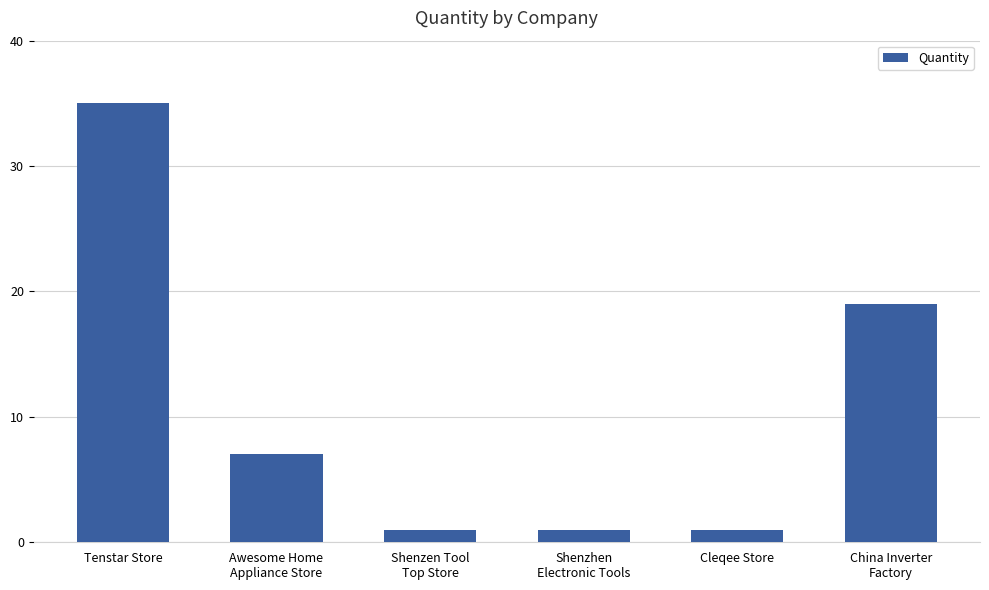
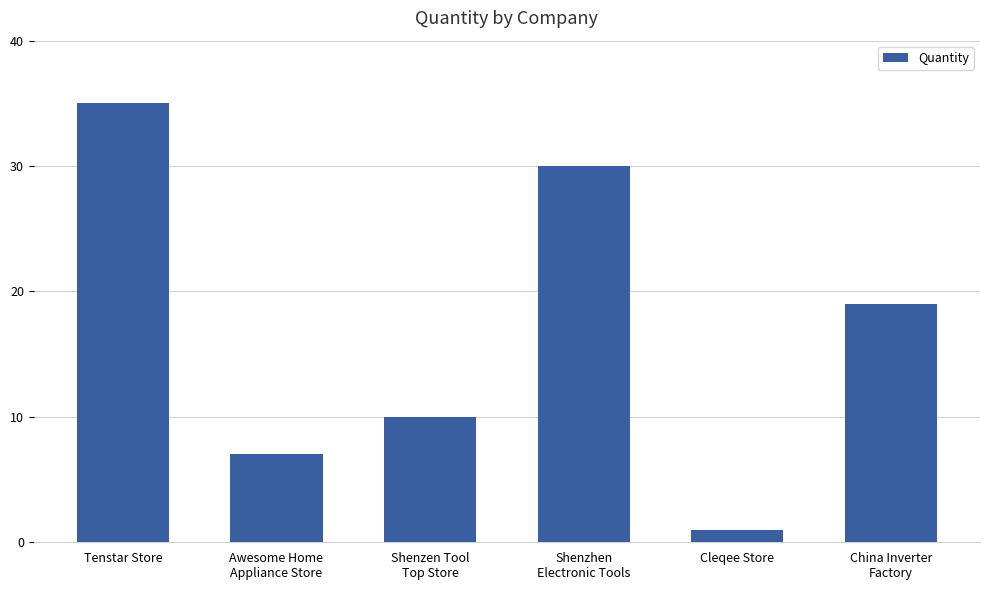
Shenzen Tool Top Store: 1 -> 10
Shenzhen Electronic Tools: 1 -> 30
